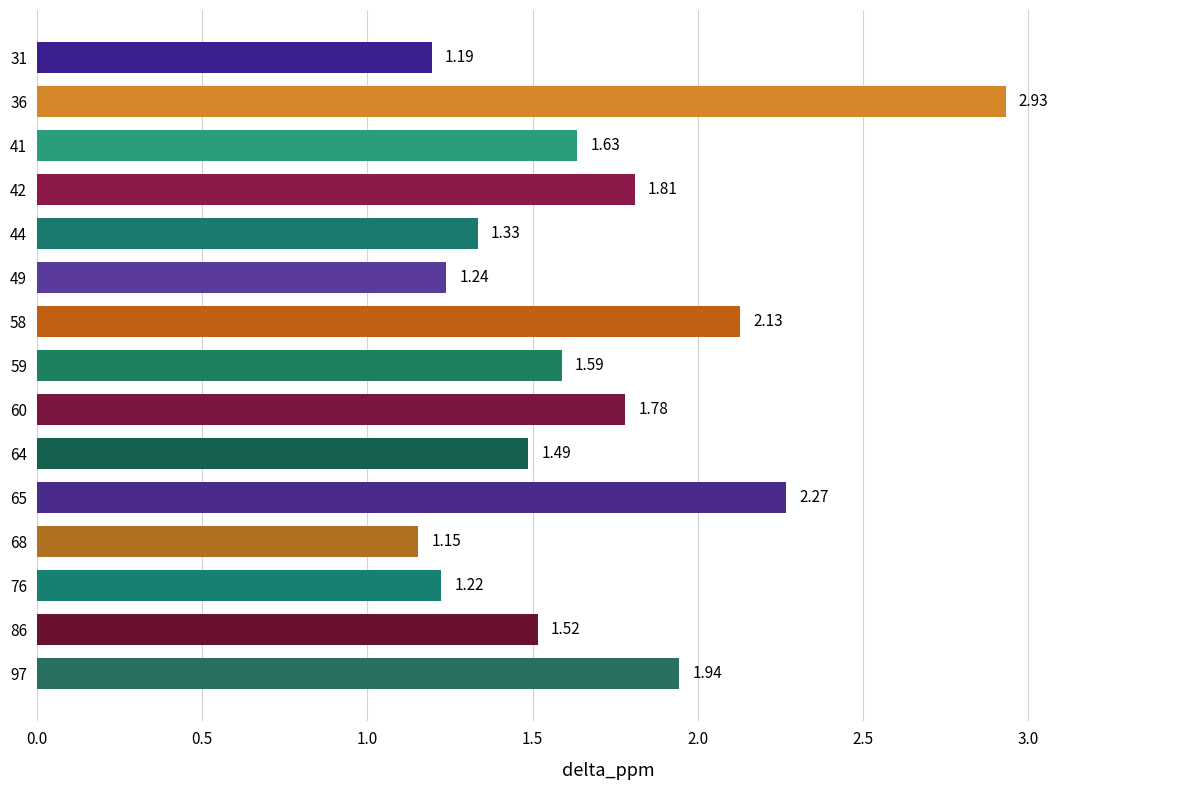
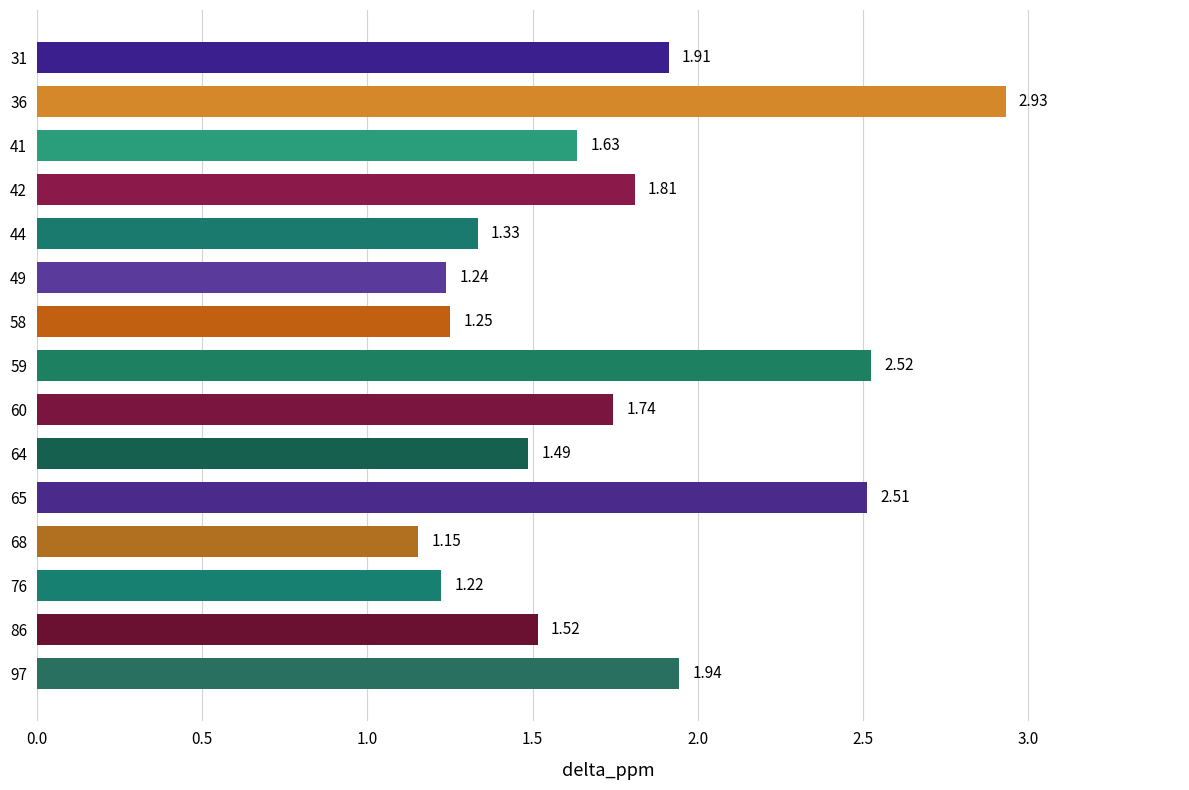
31: 1.19 -> 1.91
58: 2.13 -> 1.25
59: 1.59 -> 2.52
60: 1.78 -> 1.74
65: 2.27 -> 2.51
